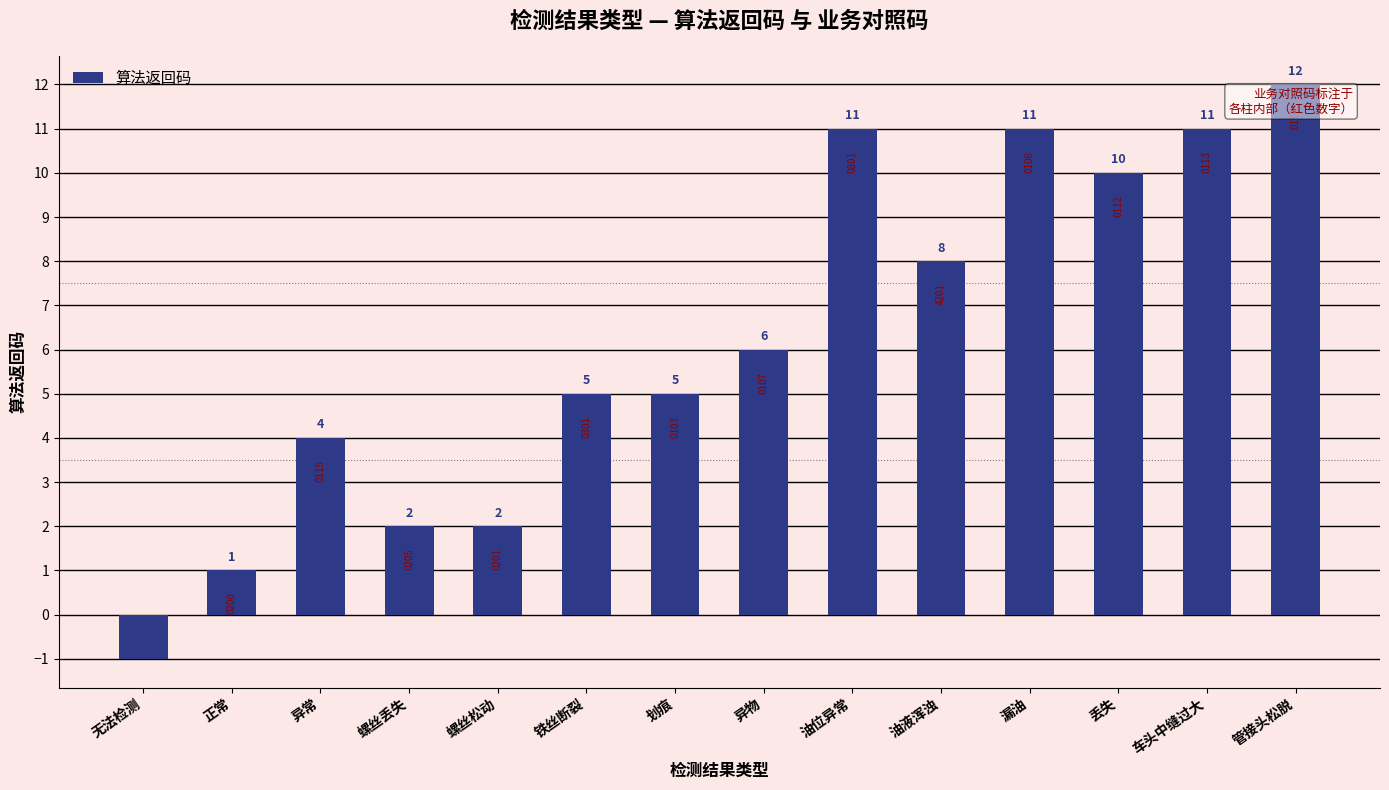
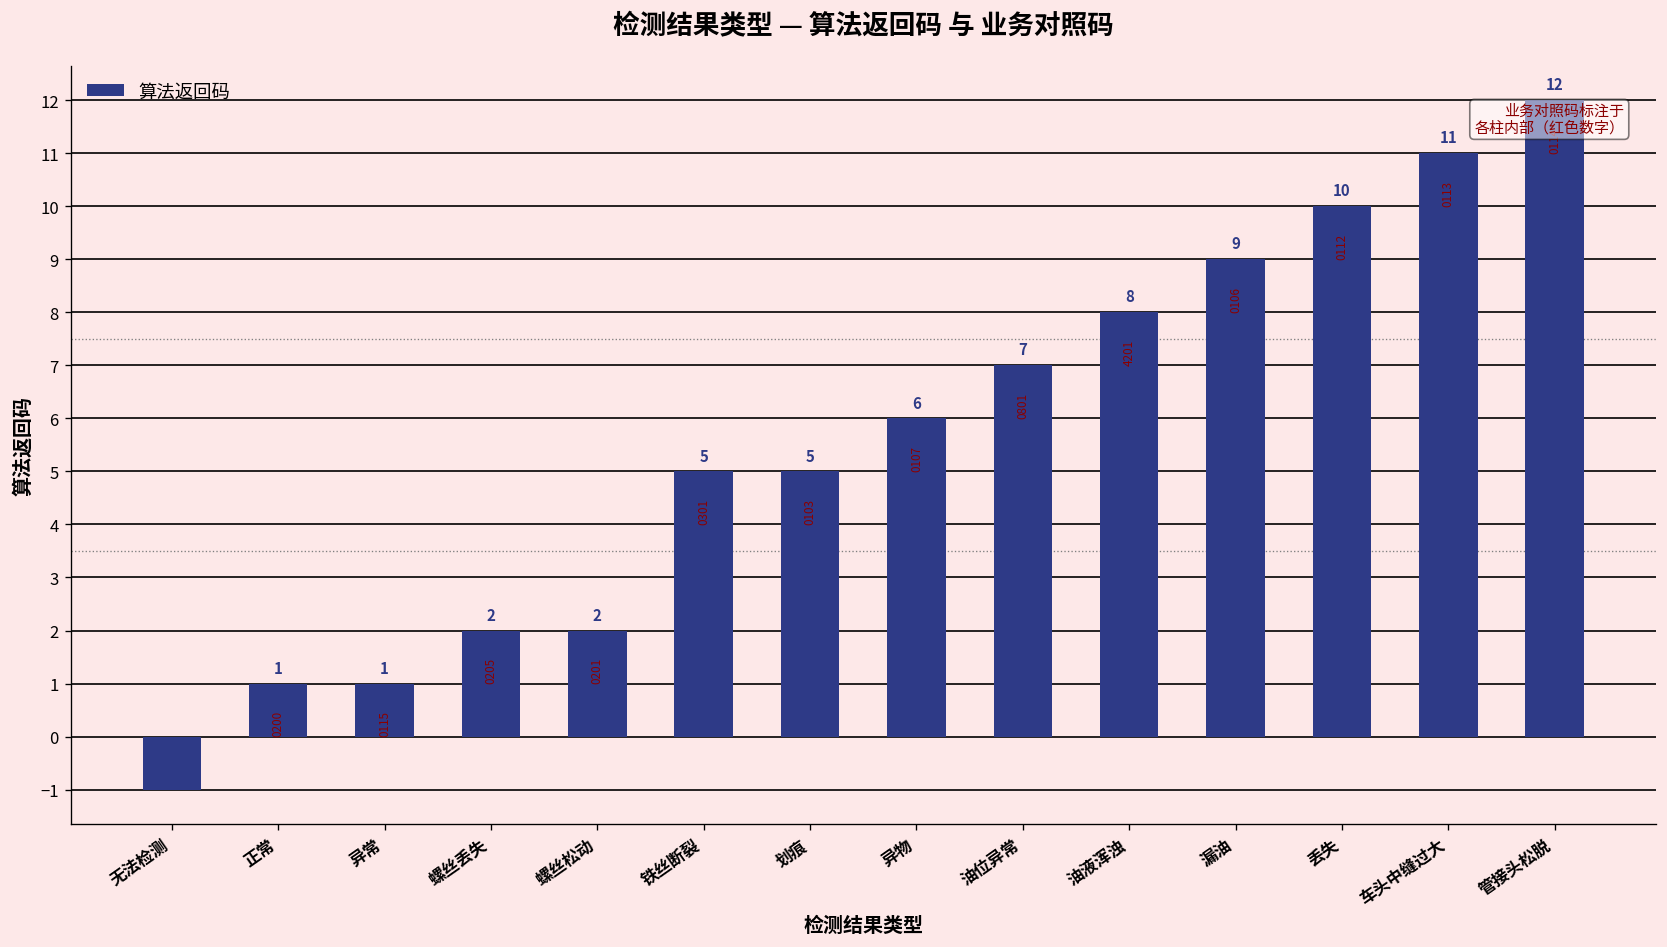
异常: 4 -> 1
油位异常: 11 -> 7
漏油: 11 -> 9
